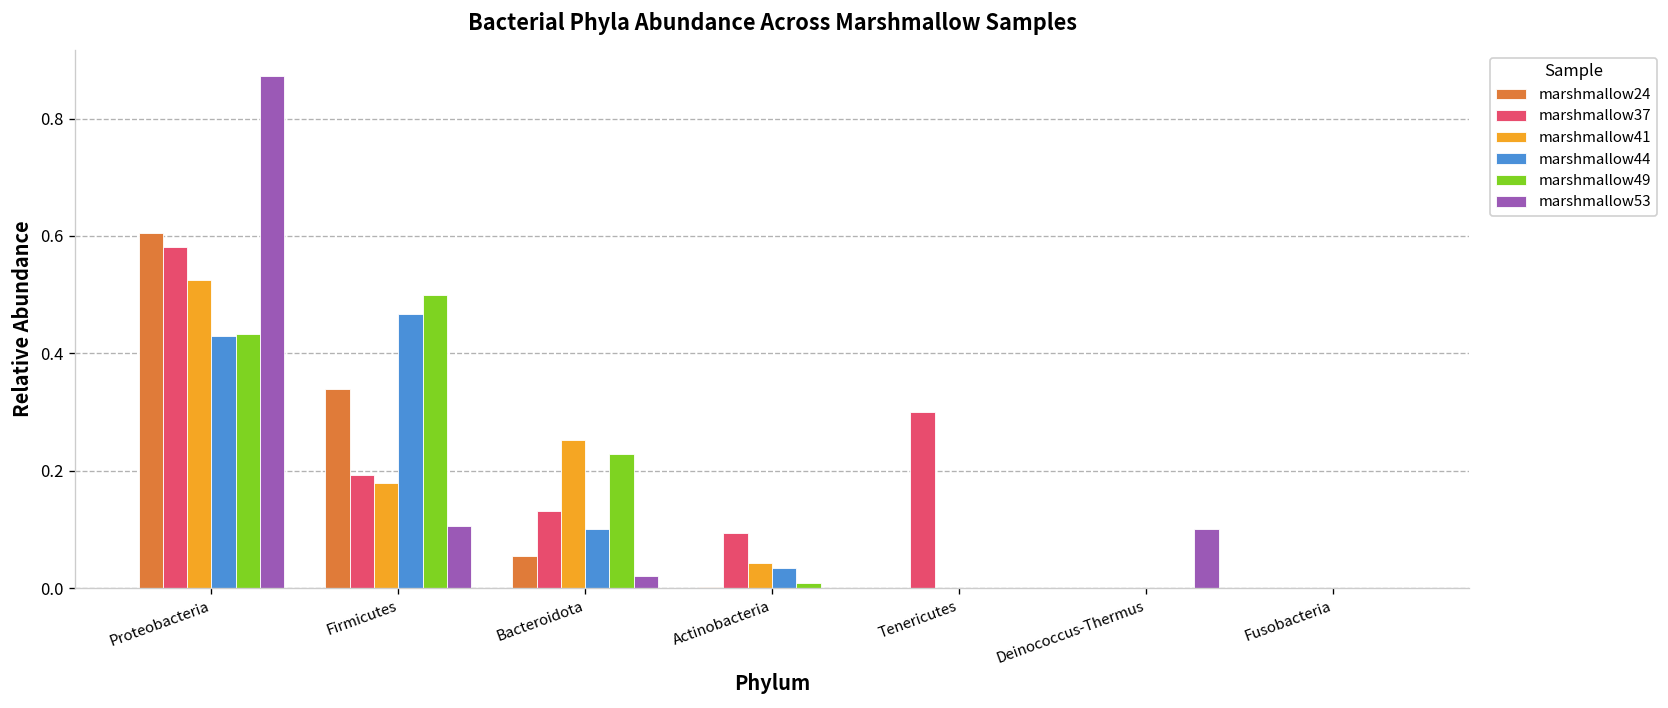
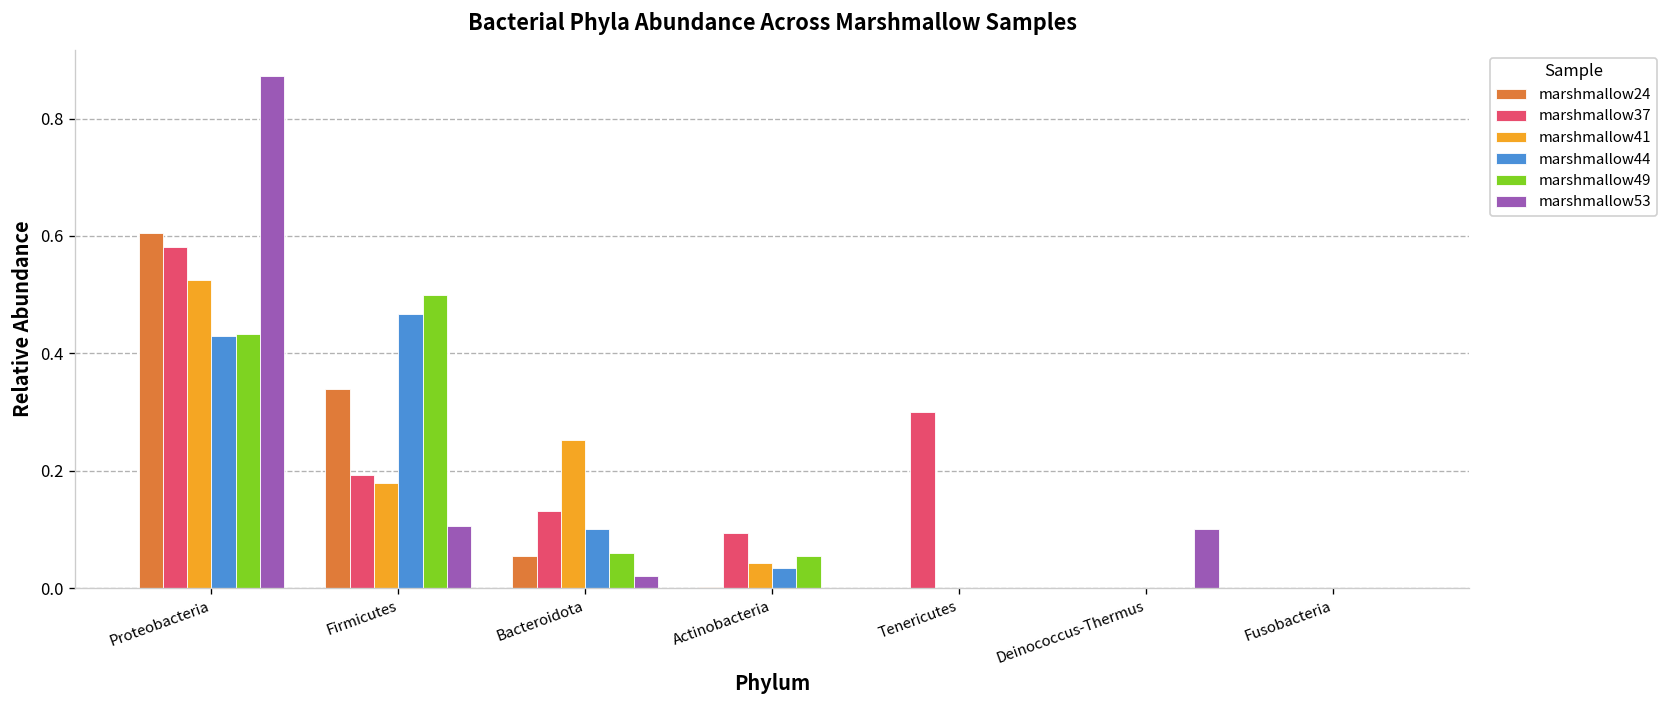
marshmallow49, Bacteroidota: 0.23 -> 0.06
marshmallow49, Actinobacteria: 0.01 -> 0.05
